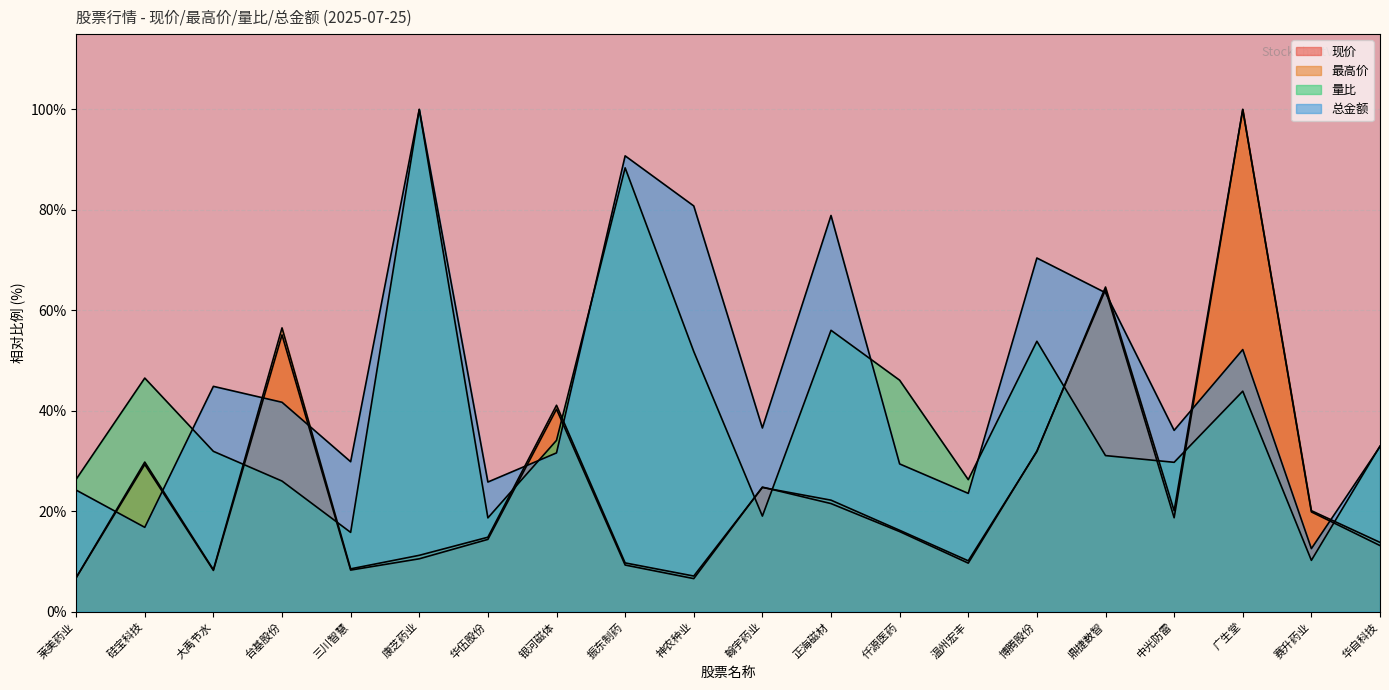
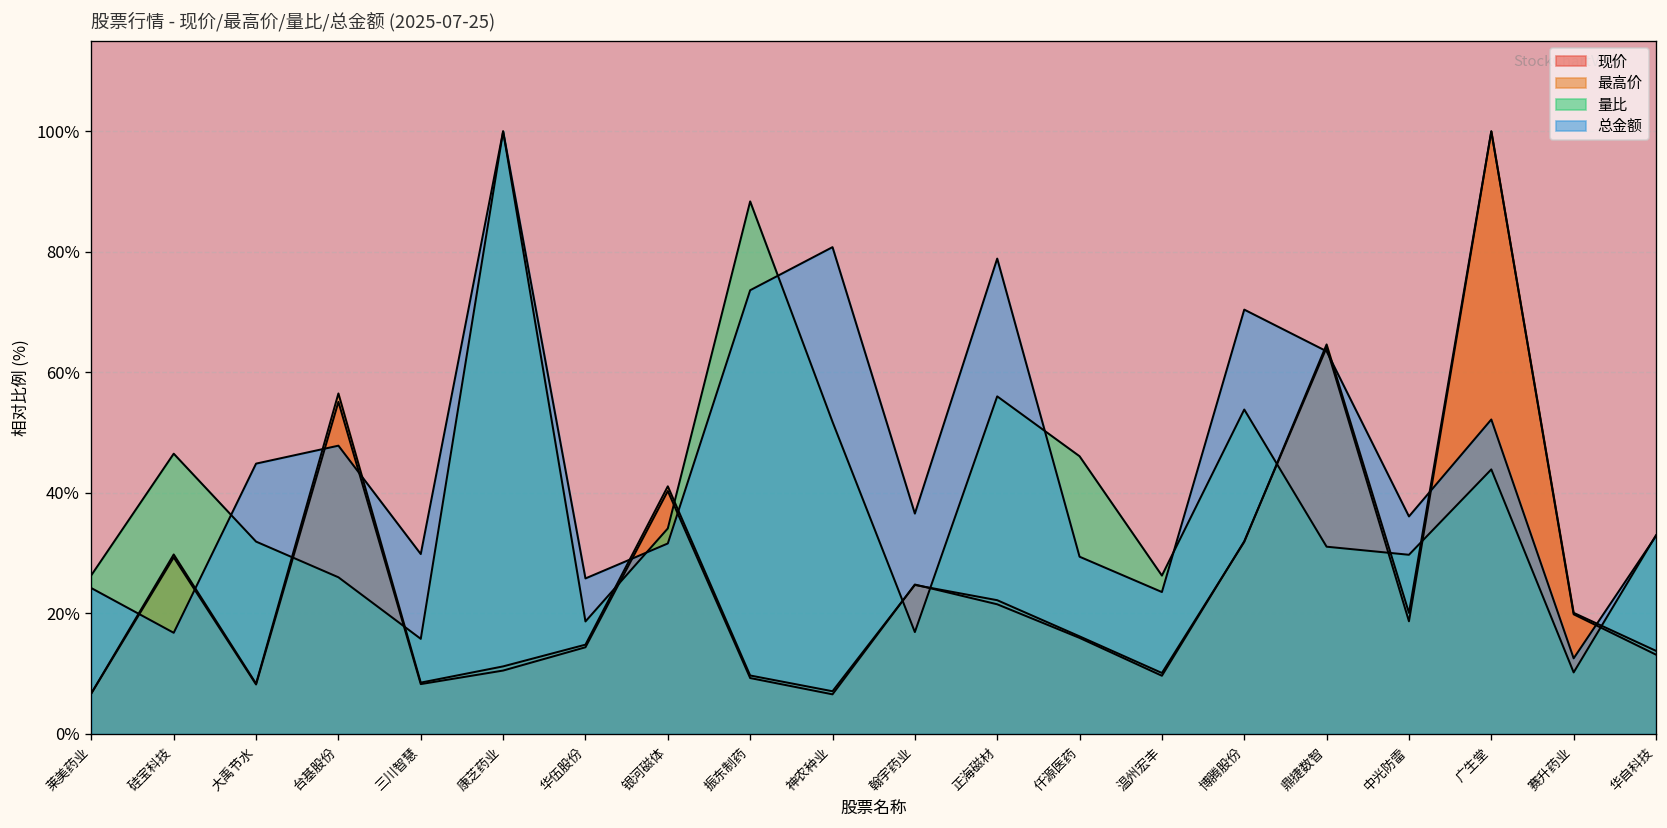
总金额, 台基股份: 42% -> 48%
总金额, 振东制药: 91% -> 74%
量比, 翰宇药业: 19% -> 17%
